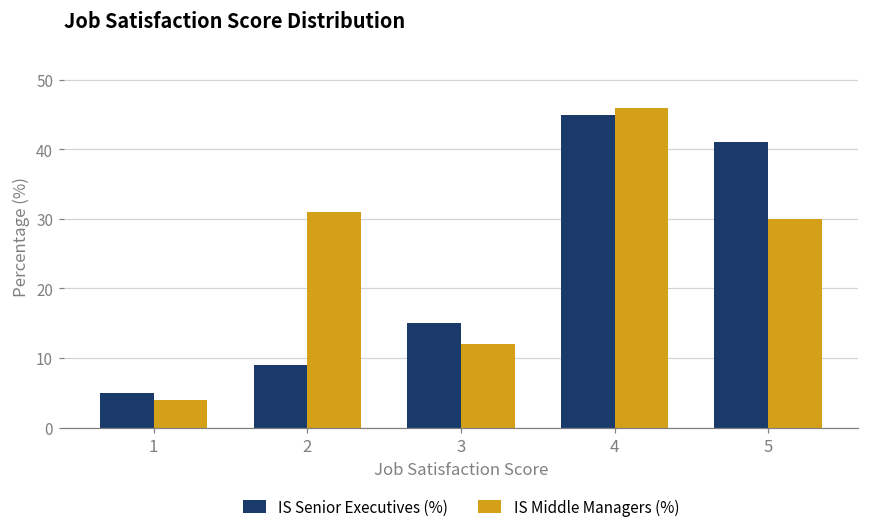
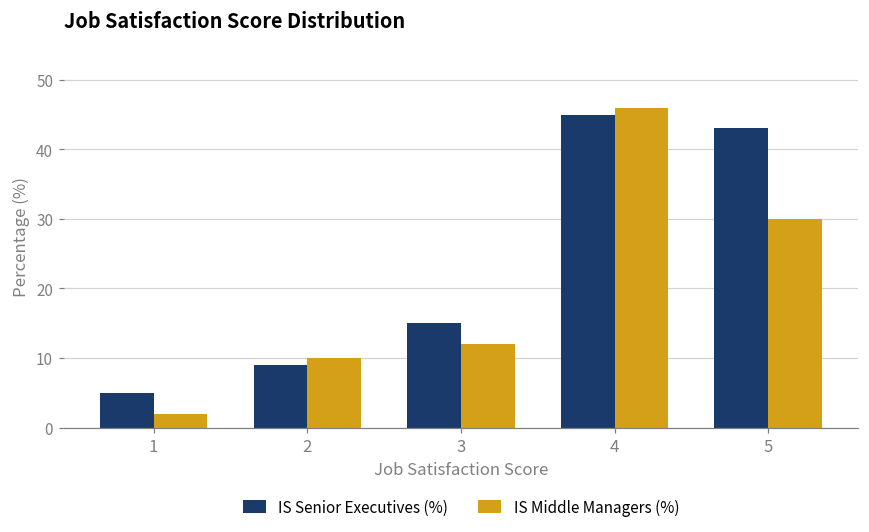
IS Middle Managers (%), 1: 4 -> 2
IS Middle Managers (%), 2: 31 -> 10
IS Senior Executives (%), 5: 41 -> 43
